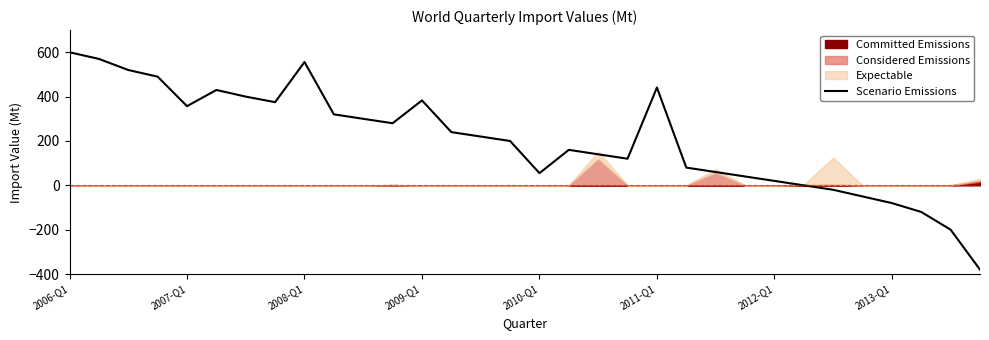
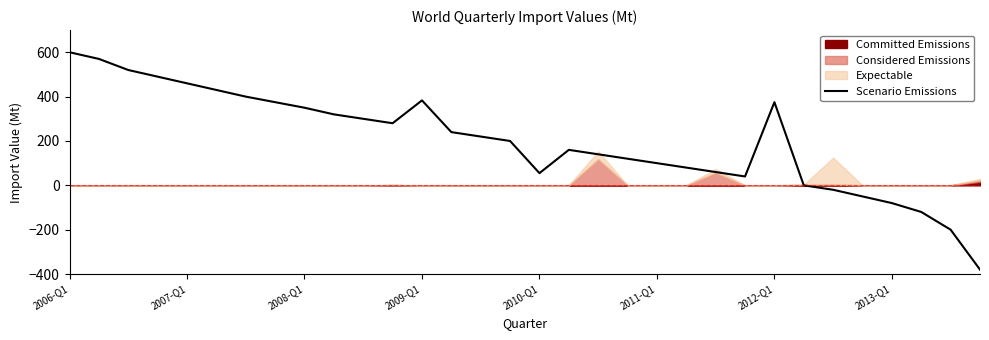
Scenario Emissions, 2007-Q1: 360 -> 460
Scenario Emissions, 2008-Q1: 560 -> 350
Scenario Emissions, 2011-Q1: 440 -> 100
Scenario Emissions, 2012-Q1: 20 -> 380
